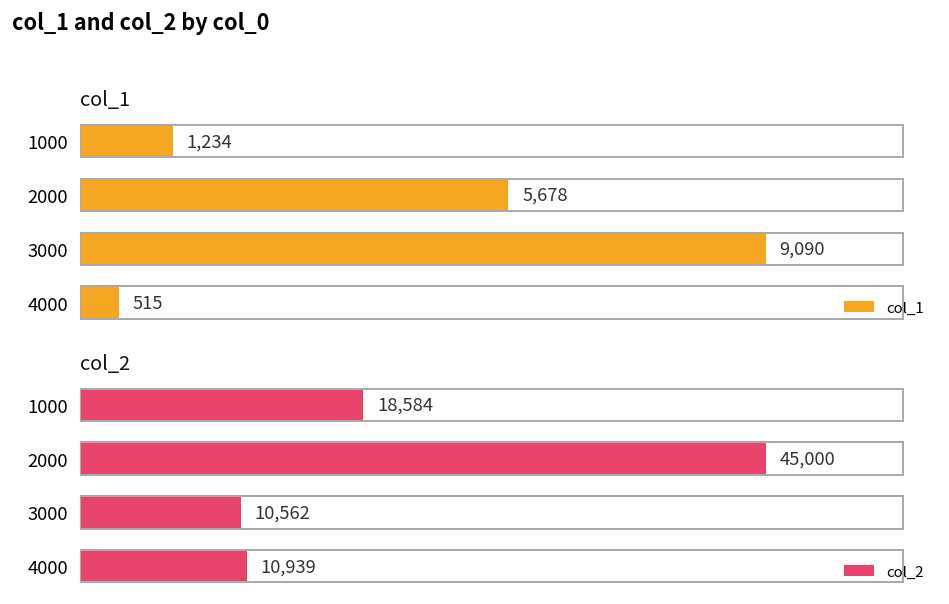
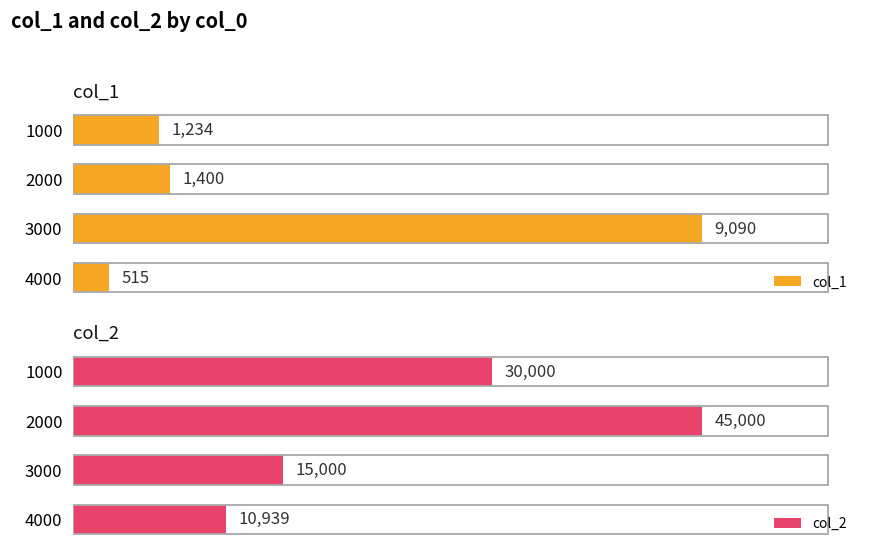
col_1, 2000: 5,678 -> 1,400
col_2, 1000: 18,584 -> 30,000
col_2, 3000: 10,562 -> 15,000
